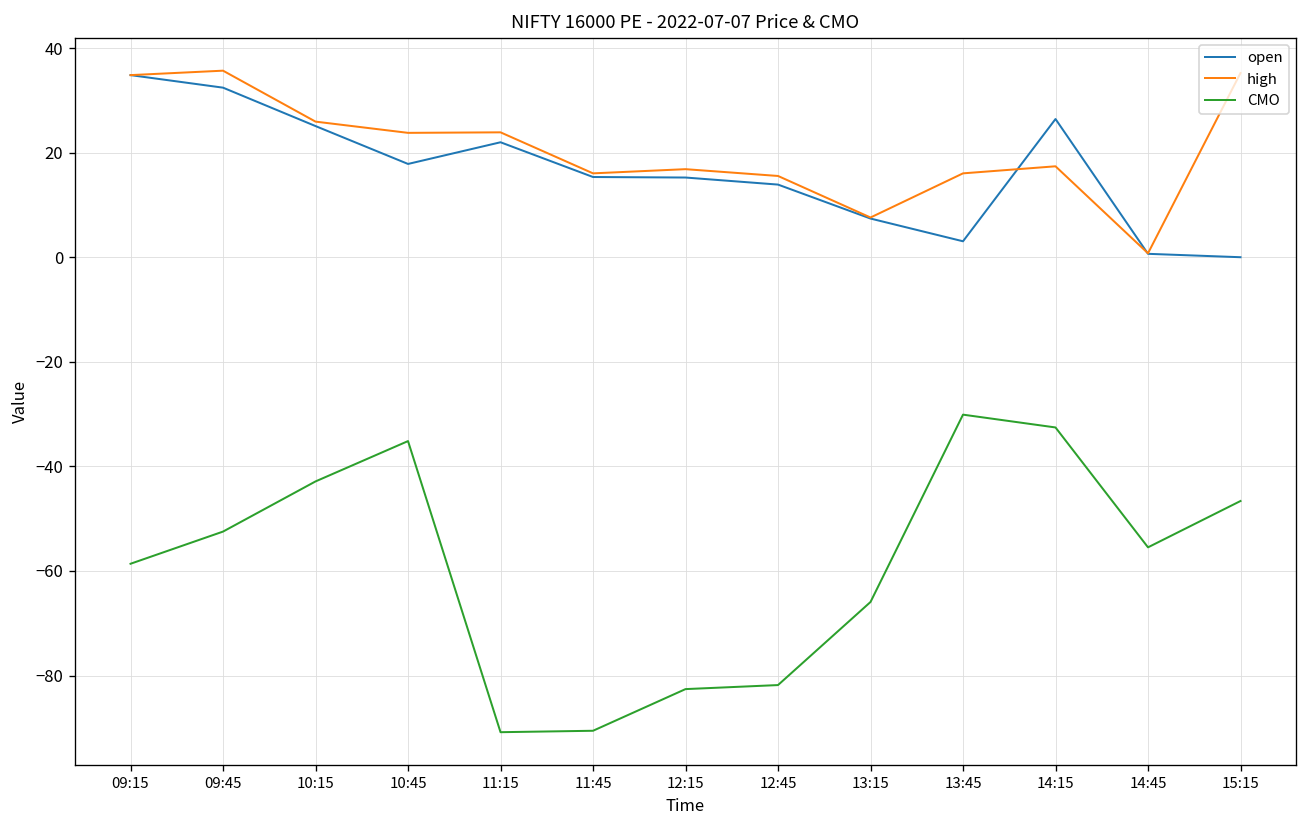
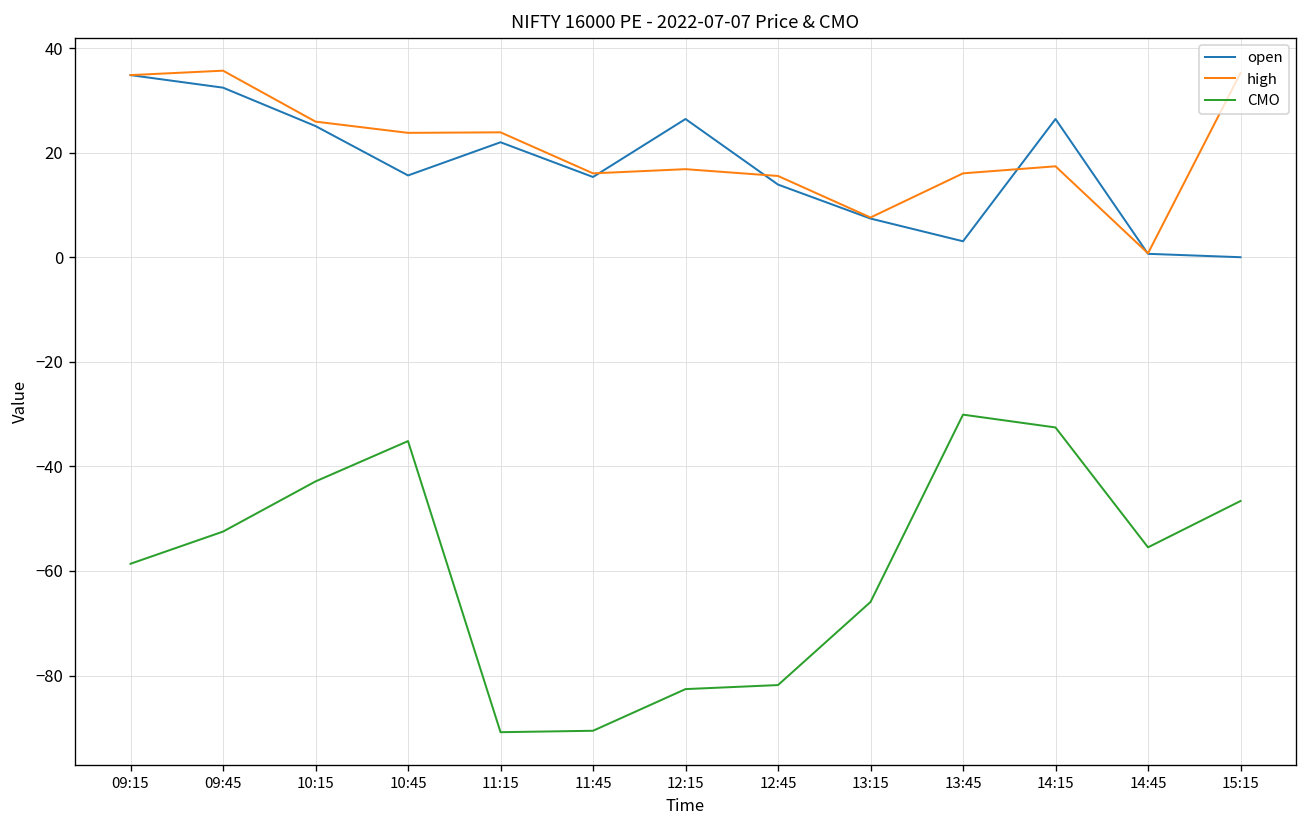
open, 10:45: 18 -> 16
open, 12:15: 15 -> 27
